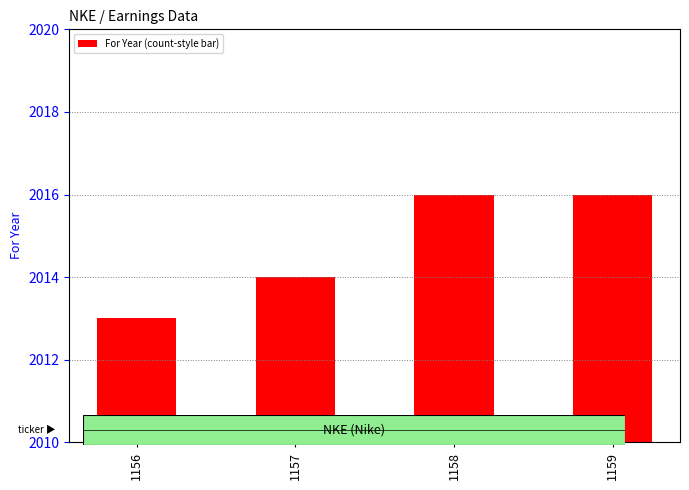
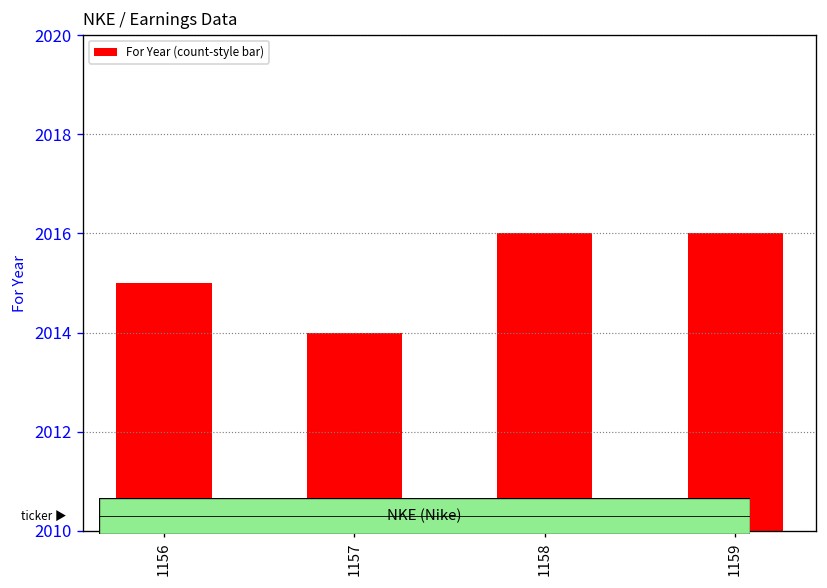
1156: 2013 -> 2015
